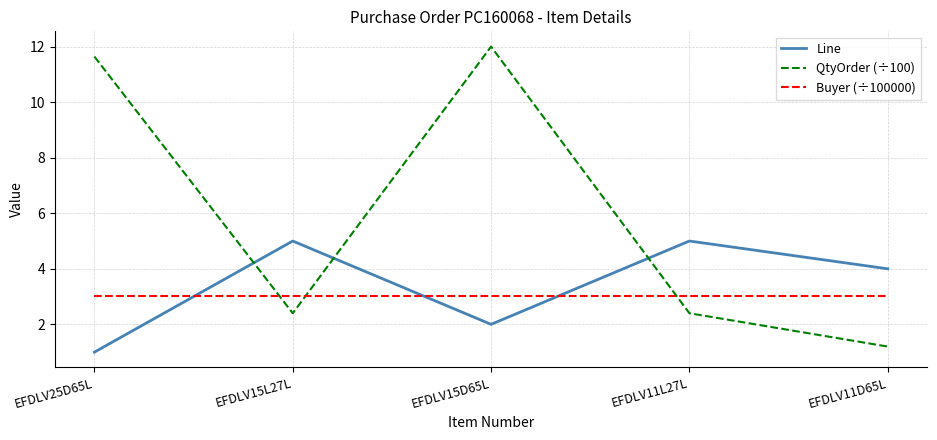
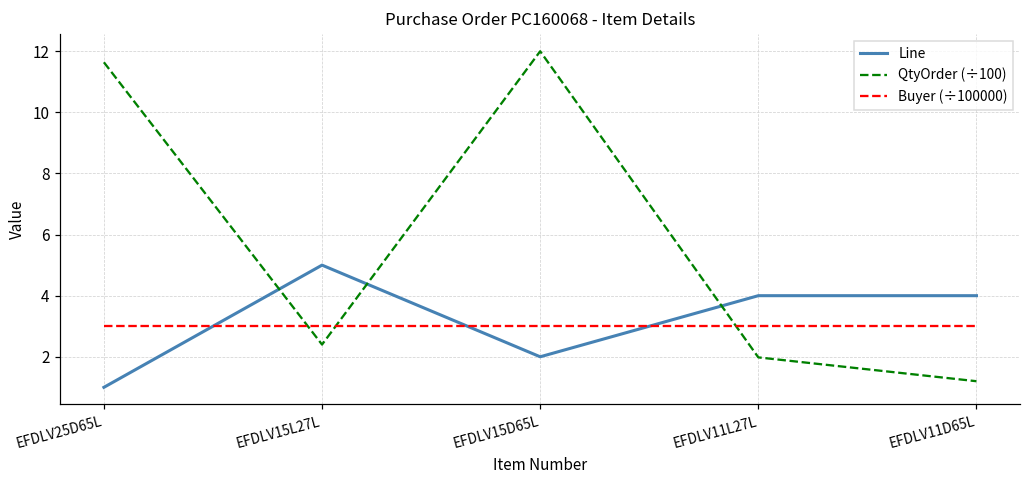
Line, EFDLV11L27L: 5 -> 4
QtyOrder (÷100), EFDLV11L27L: 2.4 -> 2.0
